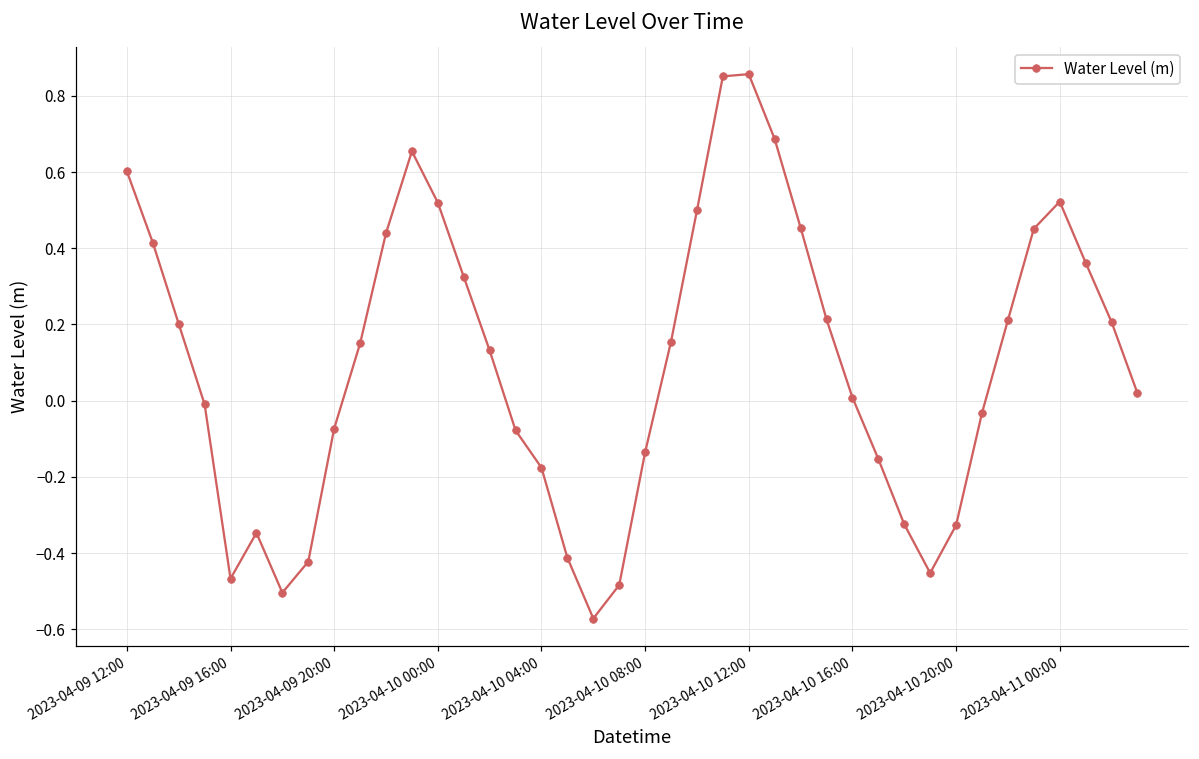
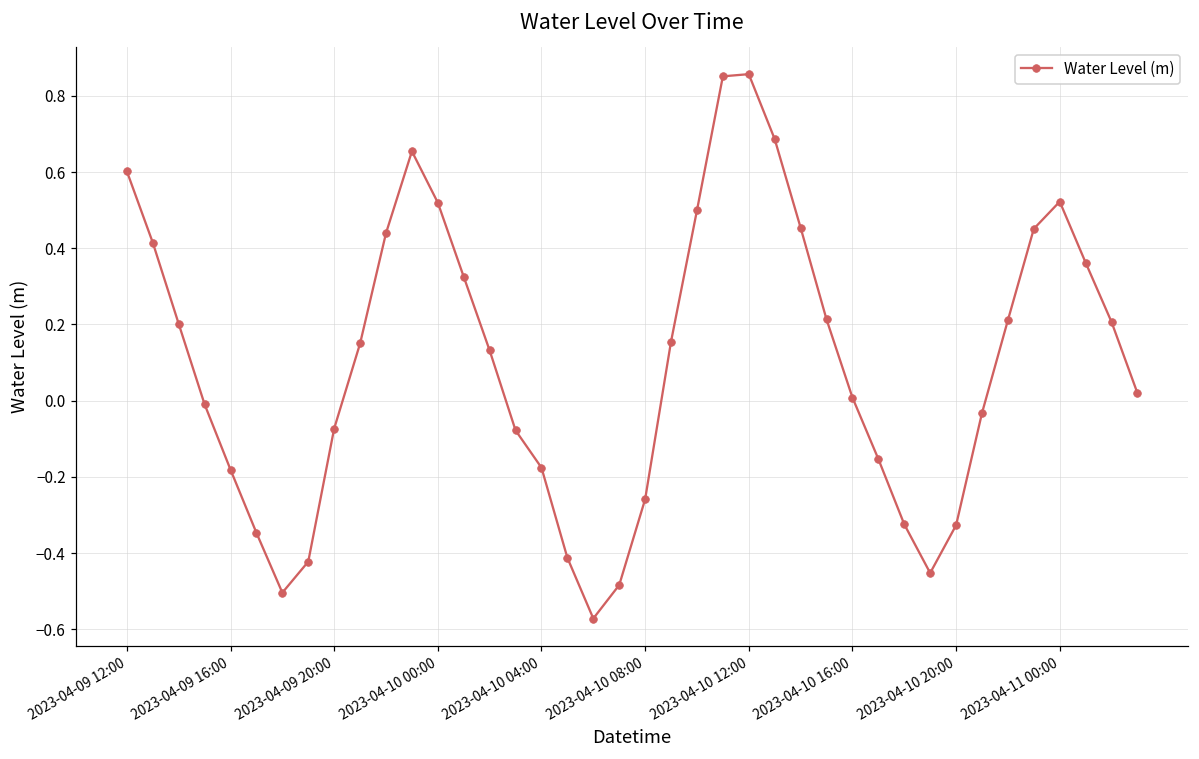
2023-04-09 16:00: -0.47 -> -0.18
2023-04-10 08:00: -0.14 -> -0.26
